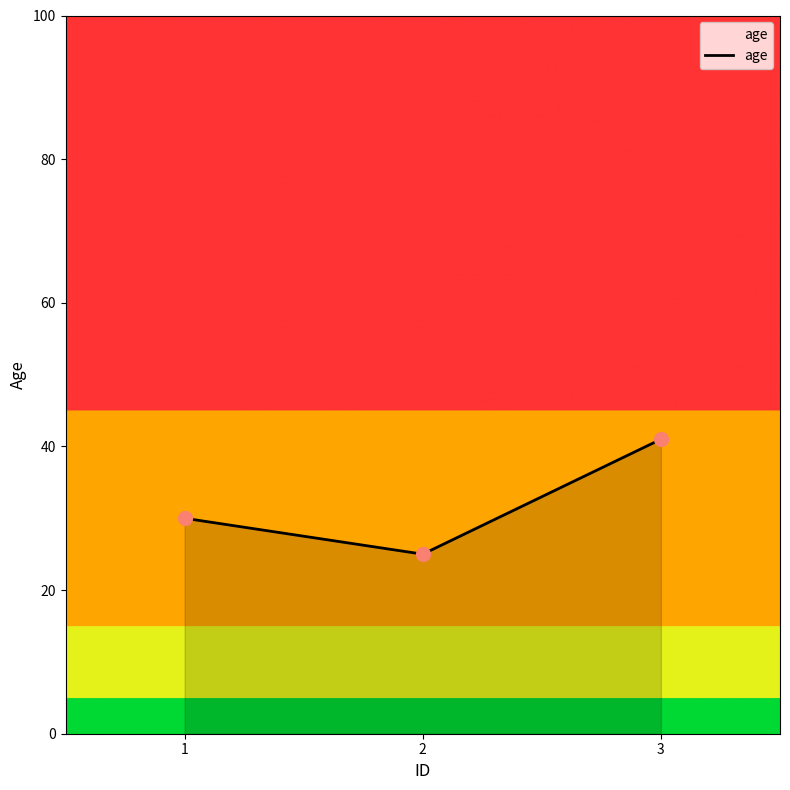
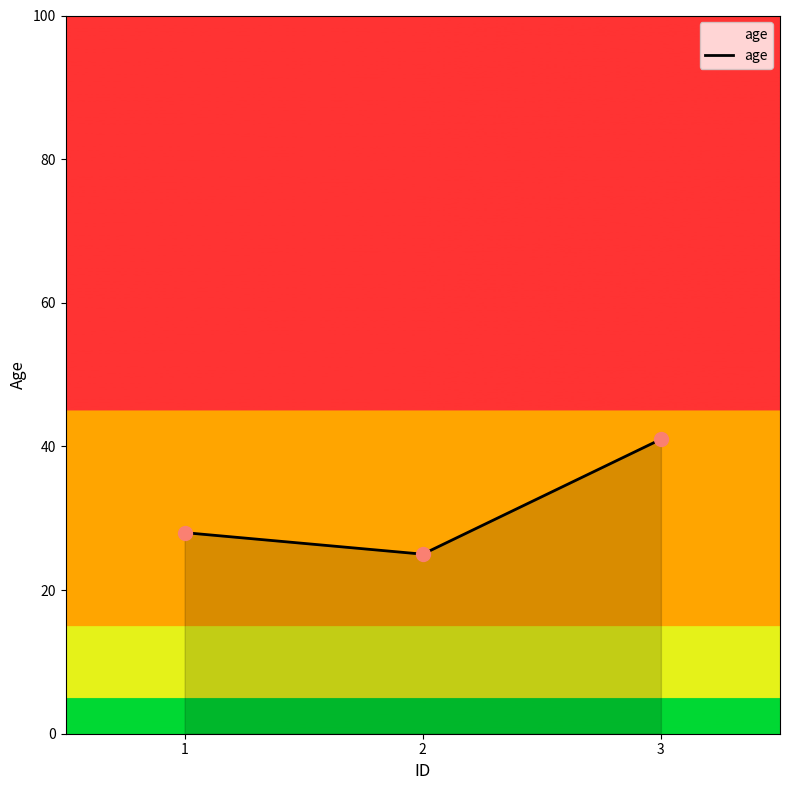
1: 30 -> 28
